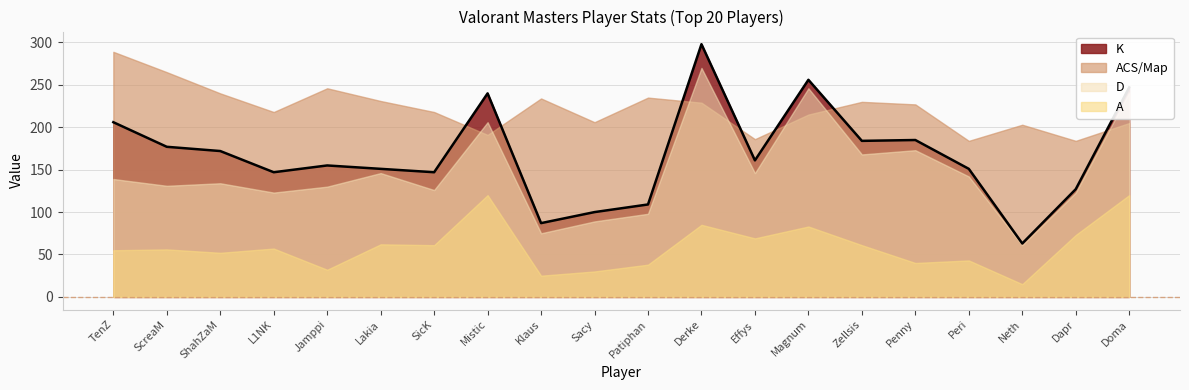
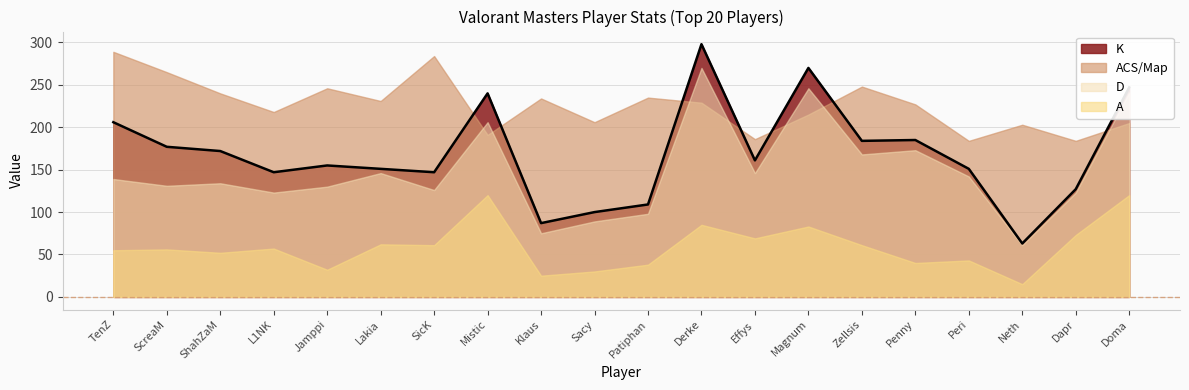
ACS/Map, SicK: 220 -> 280
K, Magnum: 260 -> 270
ACS/Map, Zellsis: 230 -> 250
